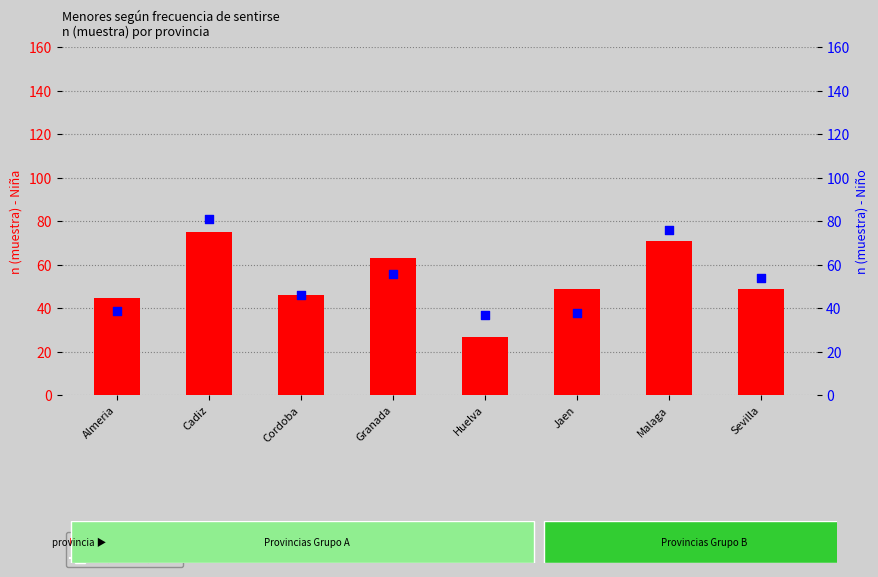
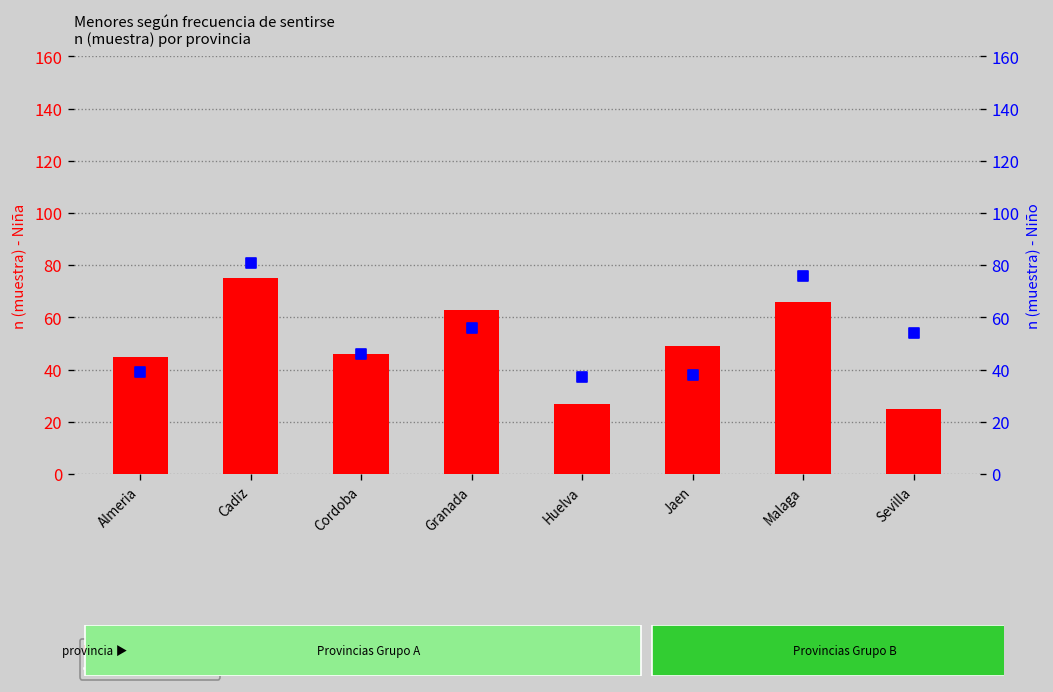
n (muestra) - Niña, Malaga: 71 -> 66
n (muestra) - Niña, Sevilla: 49 -> 25
